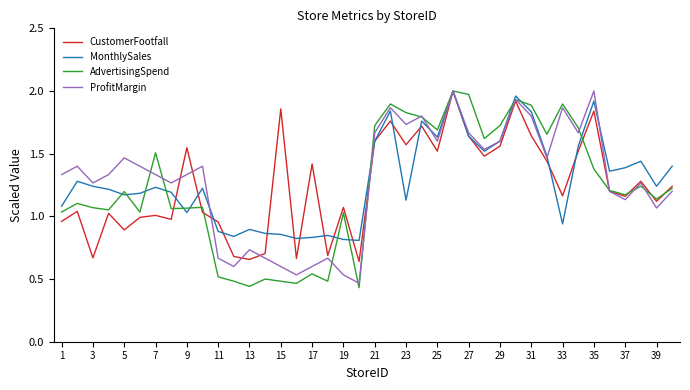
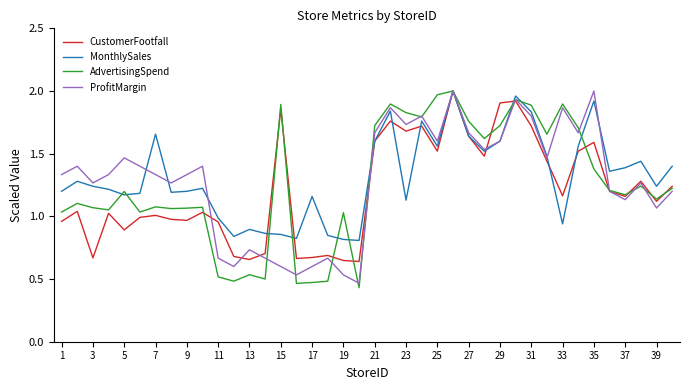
MonthlySales, 1: 1.08 -> 1.20
MonthlySales, 7: 1.23 -> 1.66
AdvertisingSpend, 7: 1.51 -> 1.08
CustomerFootfall, 9: 1.55 -> 0.97
MonthlySales, 9: 1.03 -> 1.20
MonthlySales, 11: 0.88 -> 0.99
AdvertisingSpend, 13: 0.44 -> 0.53
AdvertisingSpend, 15: 0.48 -> 1.89
CustomerFootfall, 17: 1.42 -> 0.67
MonthlySales, 17: 0.83 -> 1.16
AdvertisingSpend, 17: 0.54 -> 0.47
CustomerFootfall, 19: 1.07 -> 0.65
CustomerFootfall, 23: 1.57 -> 1.68
MonthlySales, 25: 1.63 -> 1.56
AdvertisingSpend, 25: 1.69 -> 1.97
AdvertisingSpend, 27: 1.97 -> 1.76
CustomerFootfall, 29: 1.56 -> 1.90
CustomerFootfall, 31: 1.64 -> 1.72
CustomerFootfall, 35: 1.84 -> 1.59
